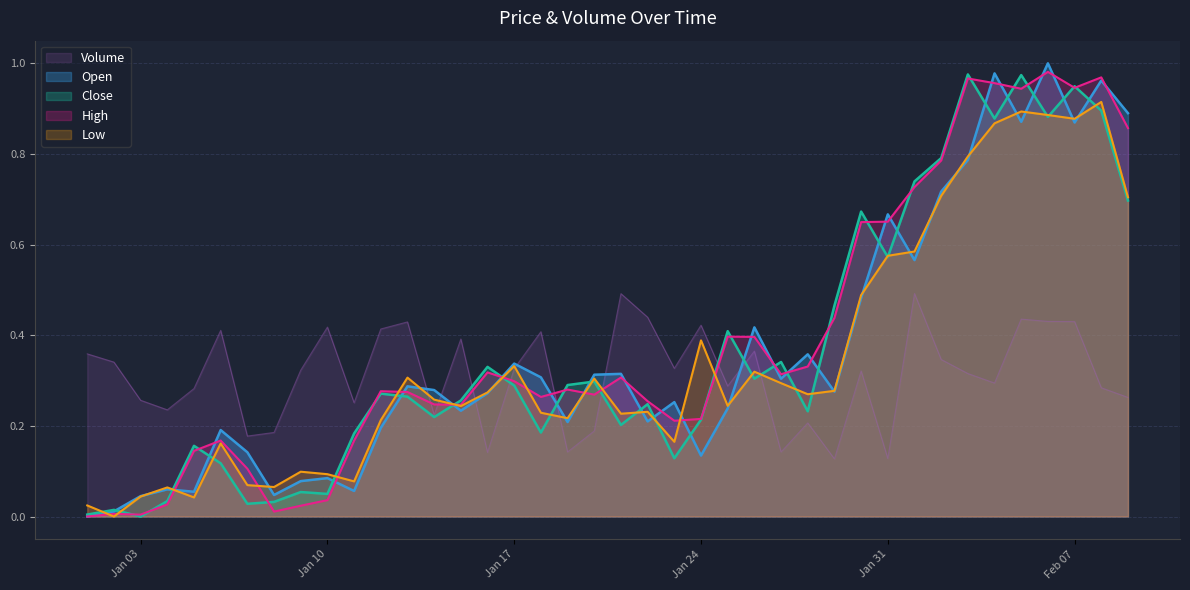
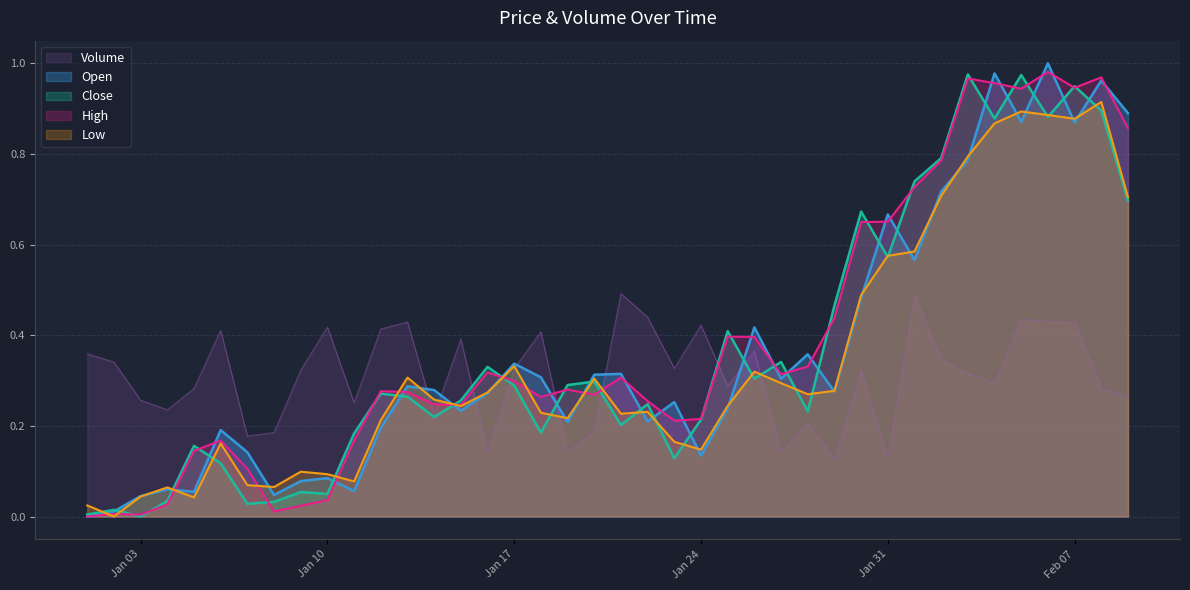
Low, Jan 24: 0.39 -> 0.15
